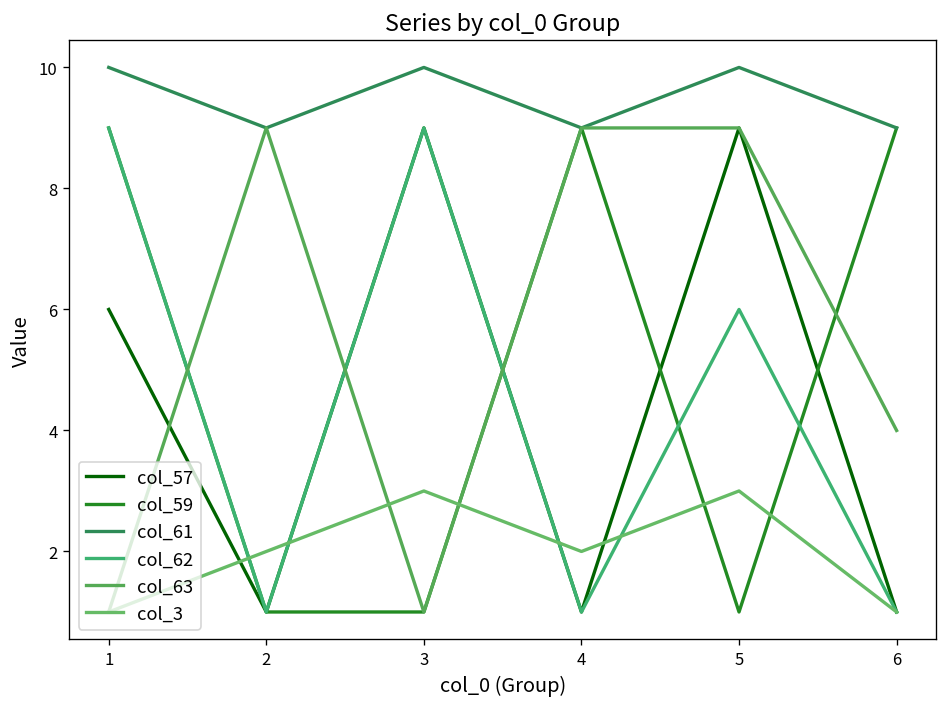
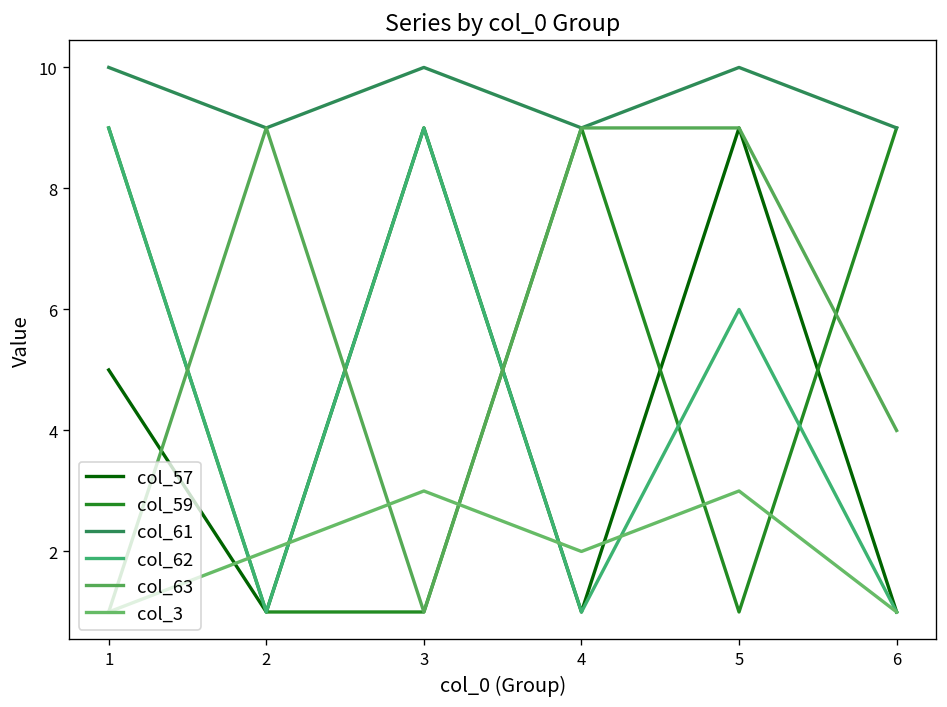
col_57, 1: 6 -> 5
